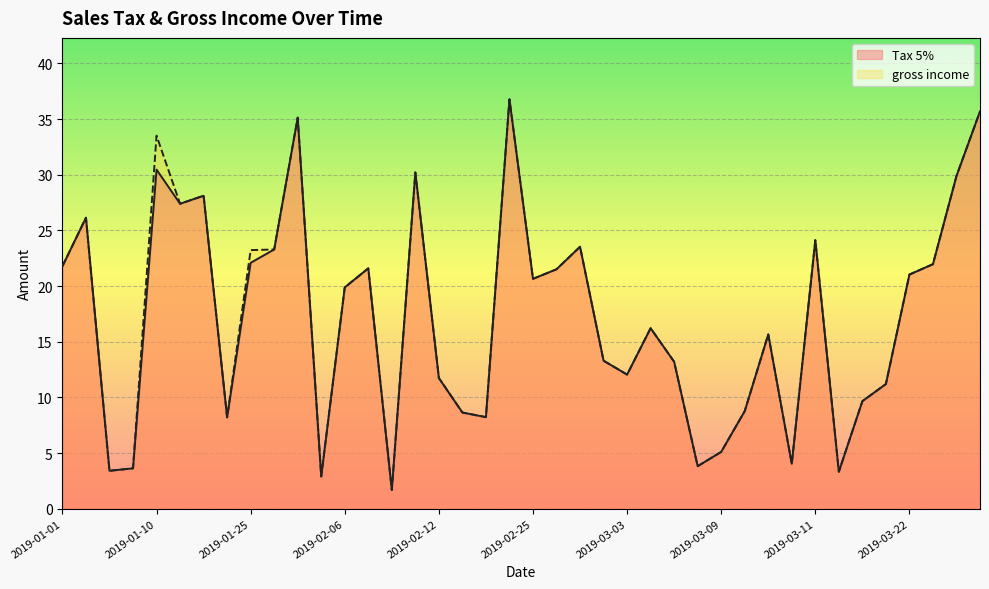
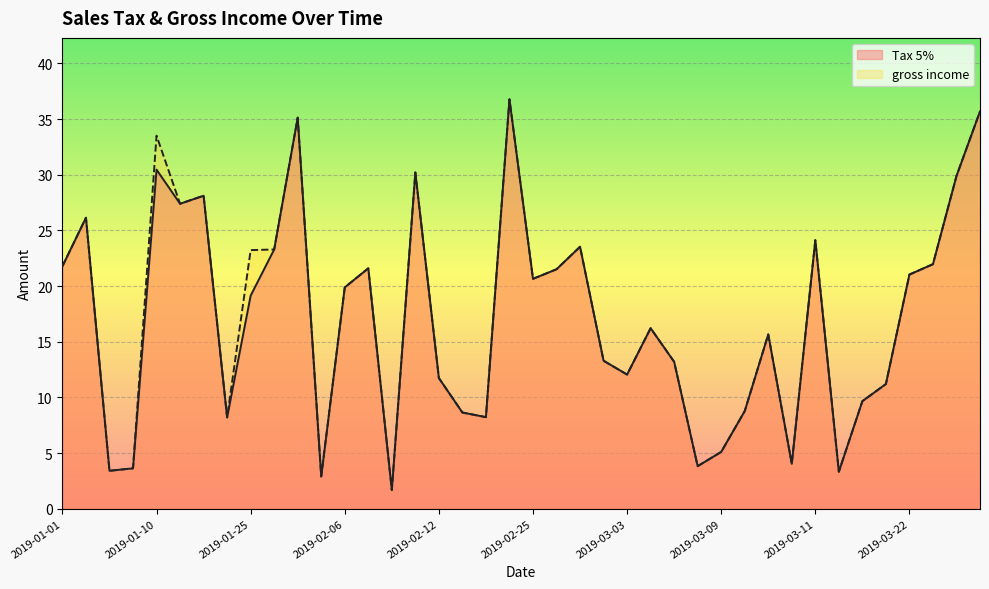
Tax 5%, 2019-01-25: 22.1 -> 19.1
